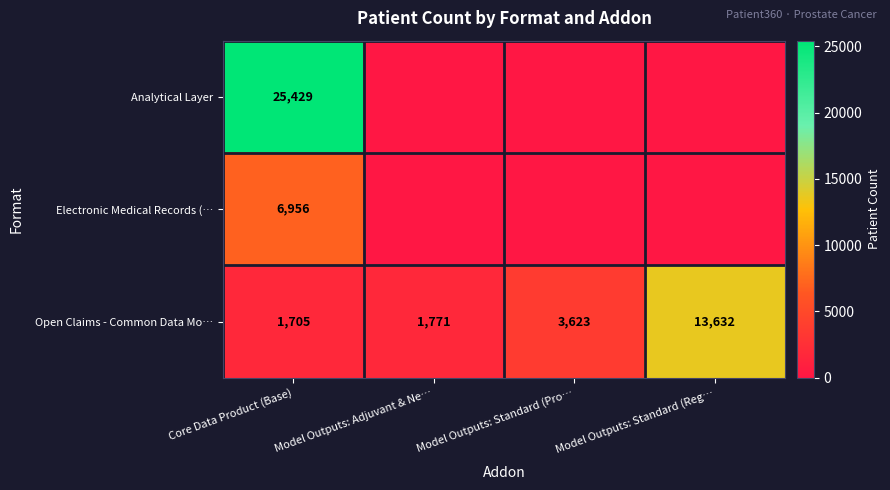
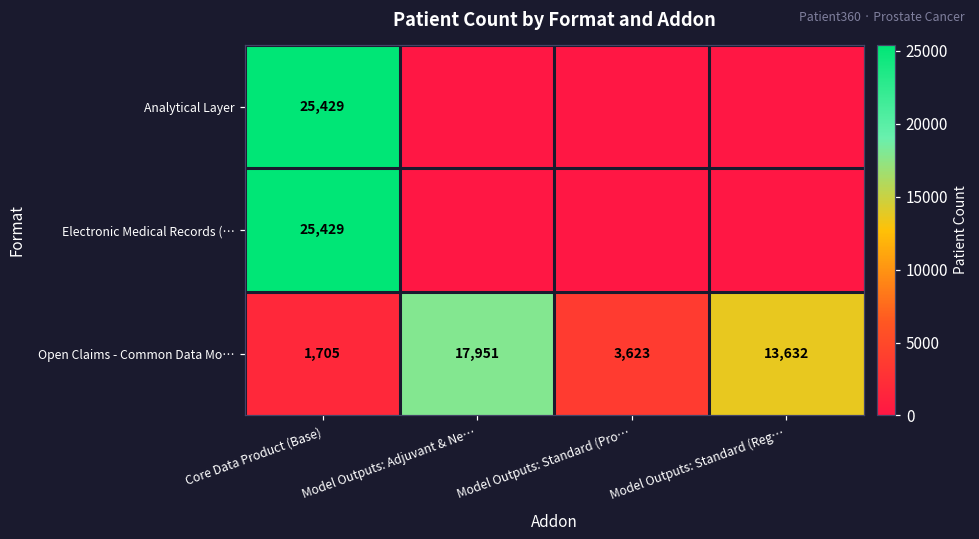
Electronic Medical Records (…, Core Data Product (Base): 6,956 -> 25,429
Open Claims - Common Data Mo…, Model Outputs: Adjuvant & Ne…: 1,771 -> 17,951
